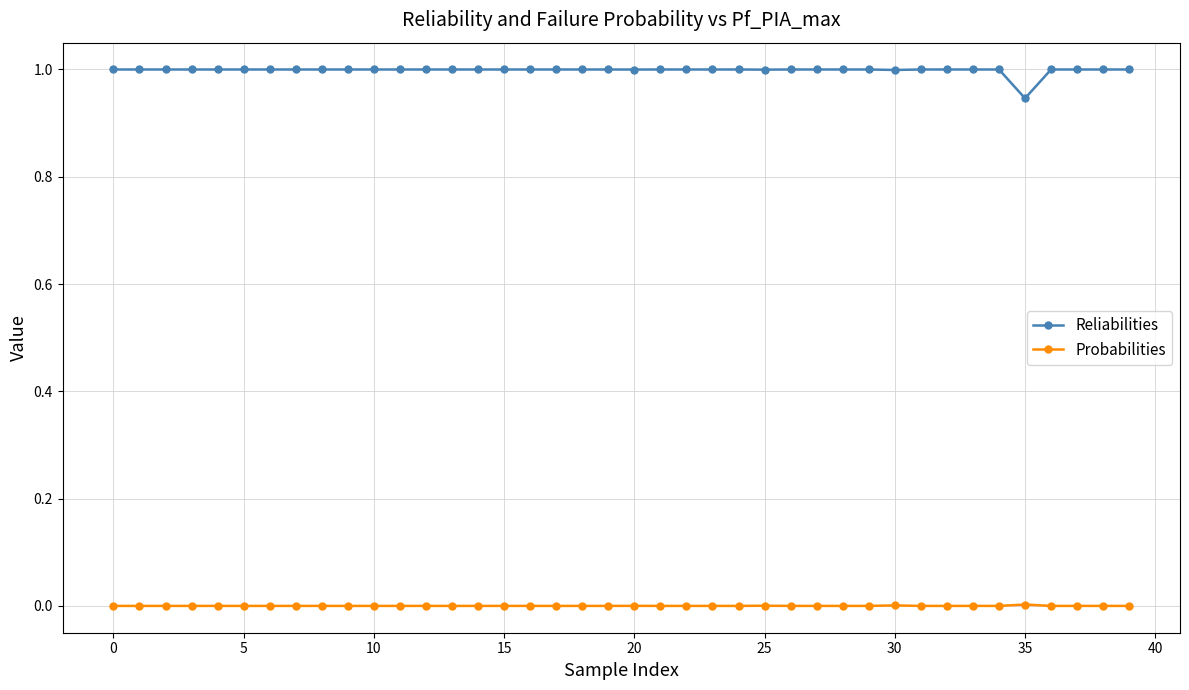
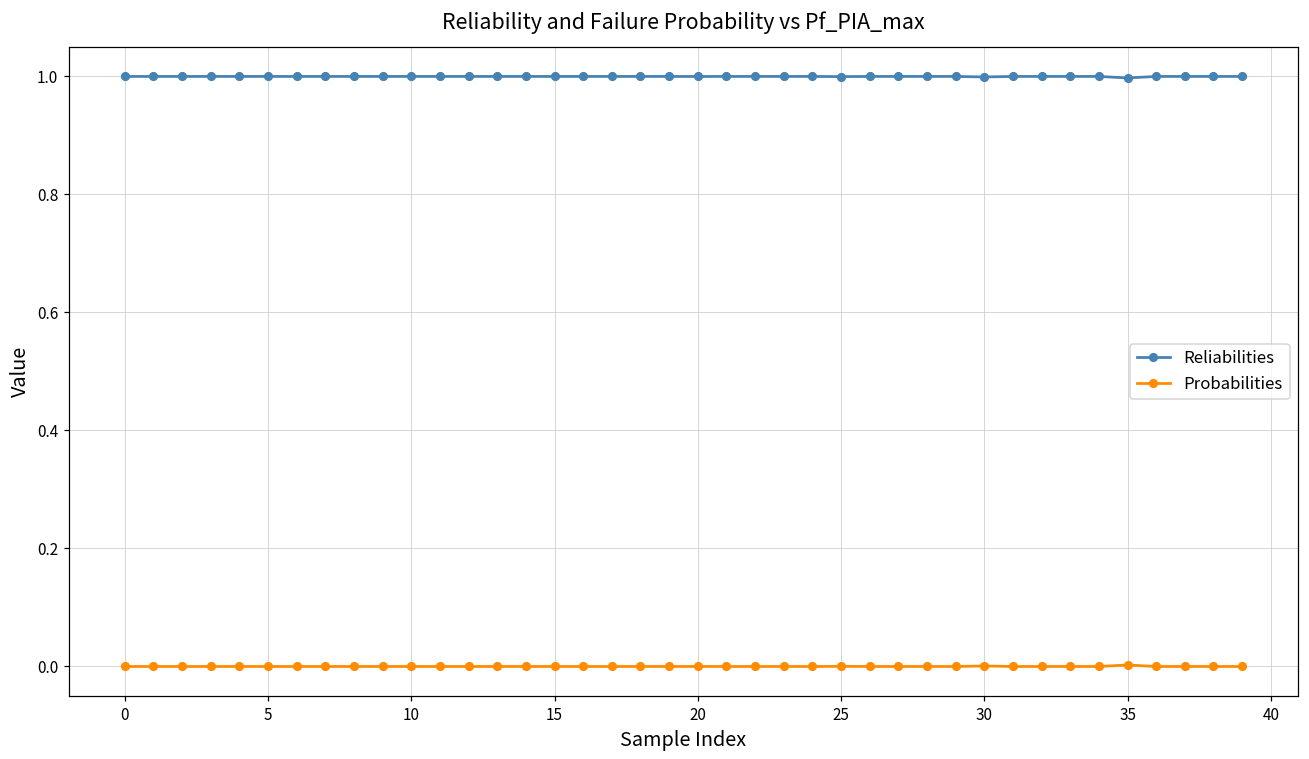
Reliabilities, 35: 0.95 -> 1.00
